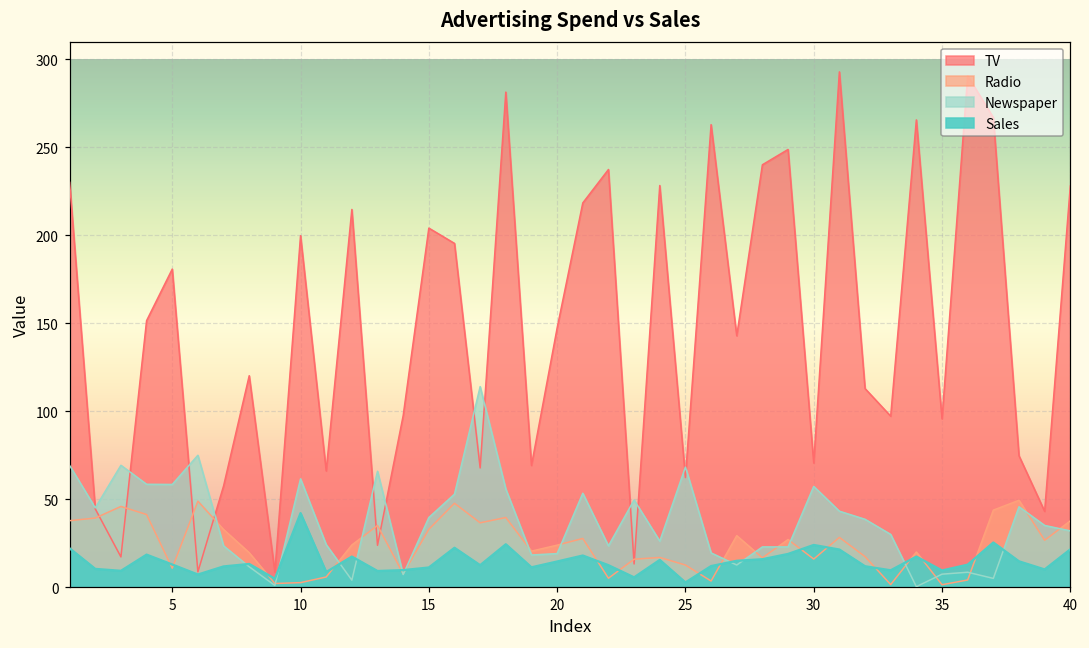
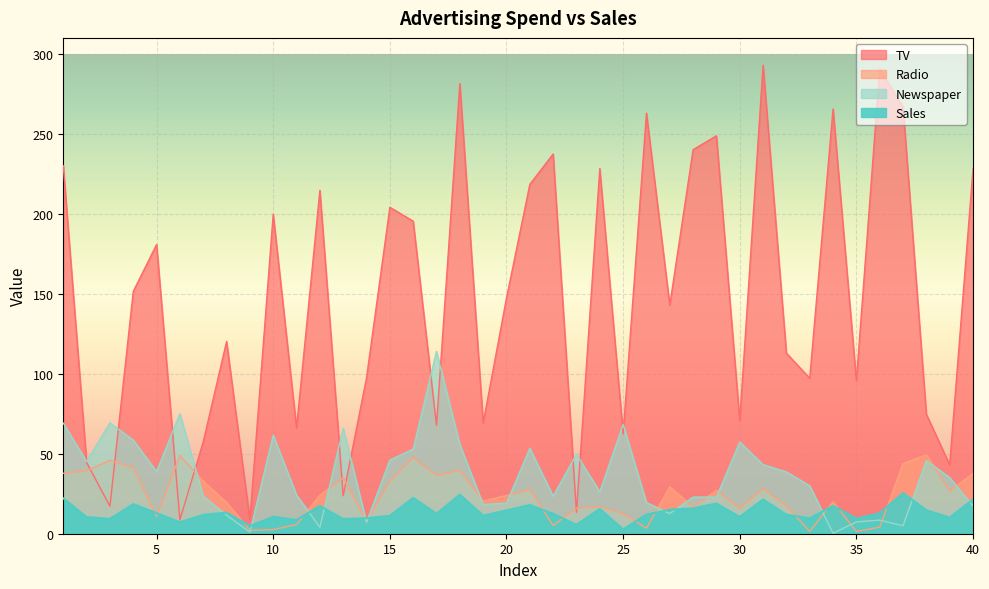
Newspaper, 5: 58 -> 39
Sales, 10: 42 -> 11
Newspaper, 15: 40 -> 46
Sales, 30: 24 -> 11
Newspaper, 40: 32 -> 17
